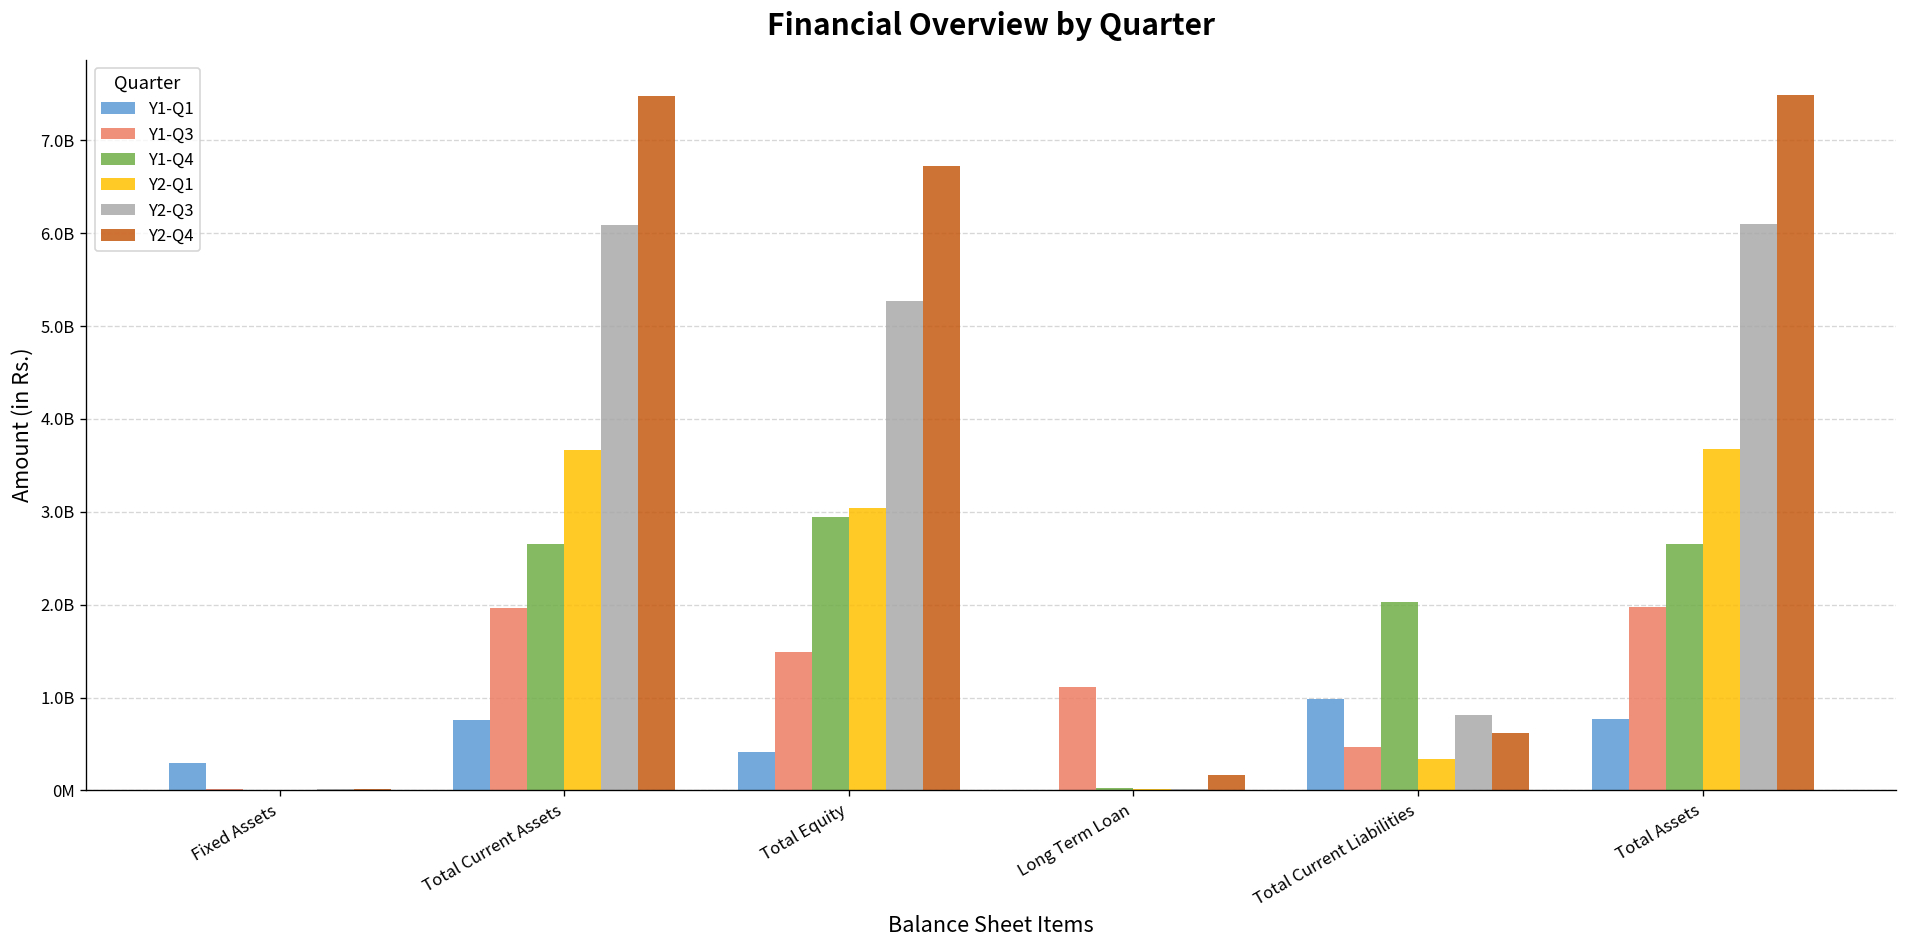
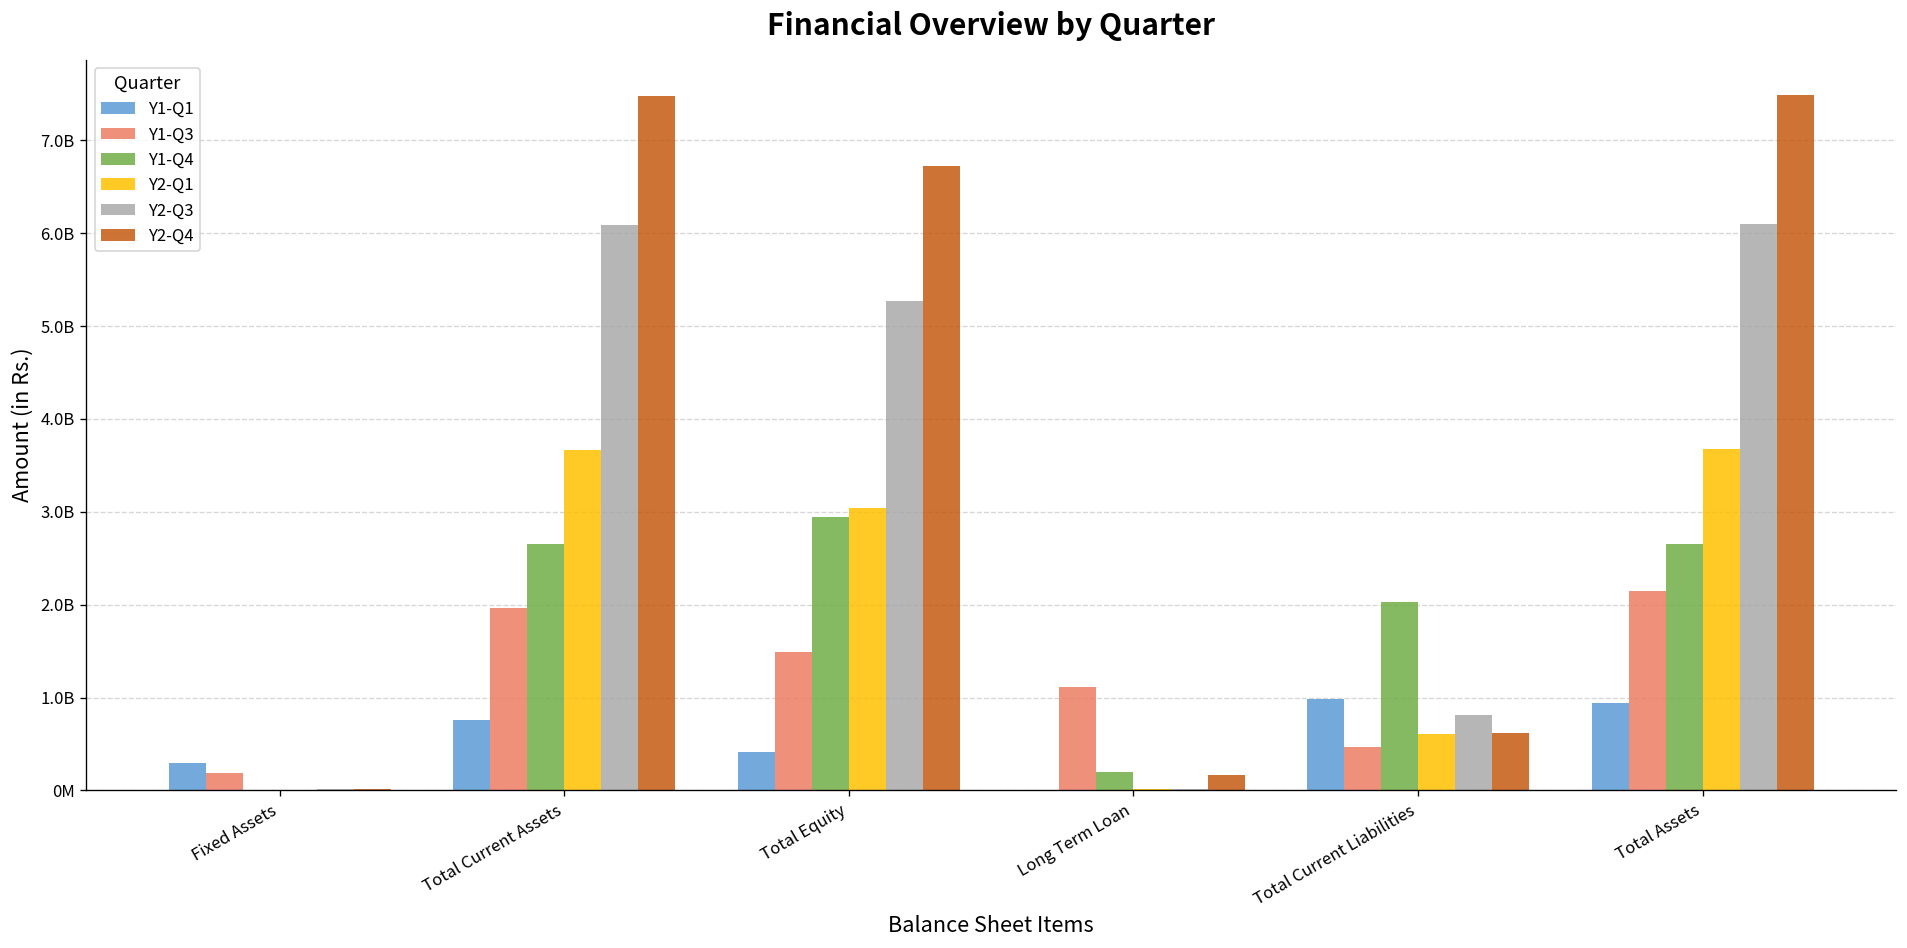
Y1-Q3, Fixed Assets: 0 -> 200000000
Y1-Q4, Long Term Loan: 0 -> 200000000
Y2-Q1, Total Current Liabilities: 300000000 -> 600000000
Y1-Q1, Total Assets: 800000000 -> 900000000
Y1-Q3, Total Assets: 2000000000 -> 2100000000
